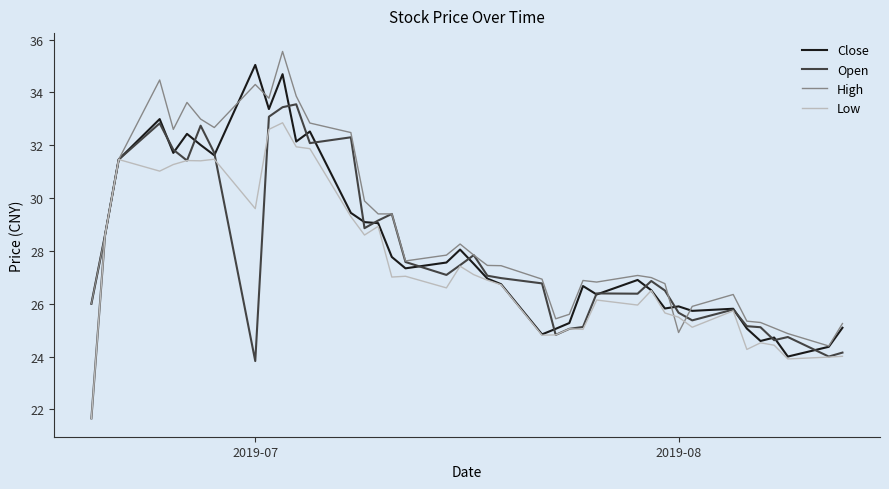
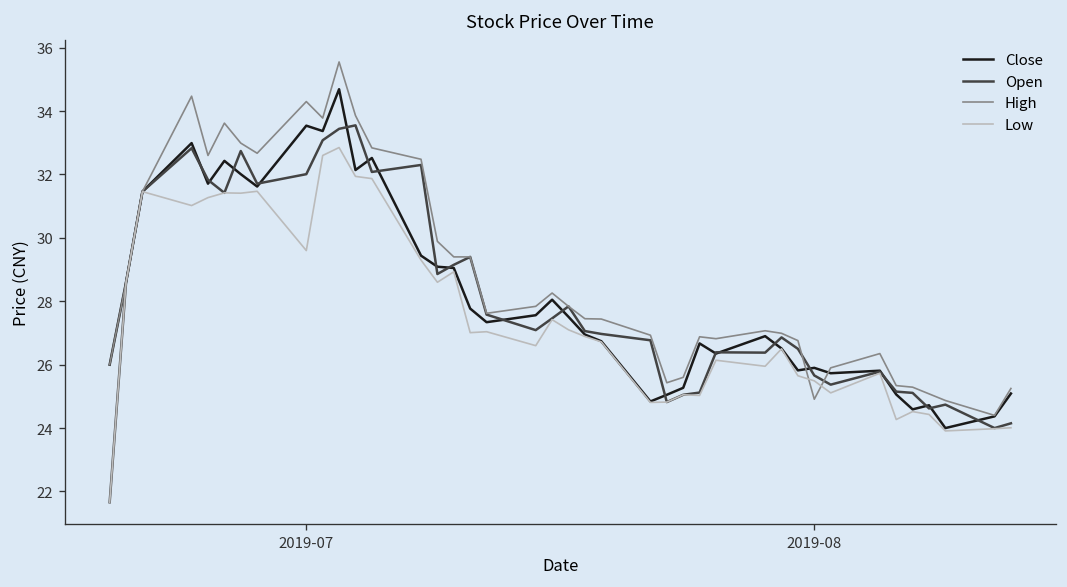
Close, 2019-07: 35.0 -> 33.5
Open, 2019-07: 23.8 -> 32.0
